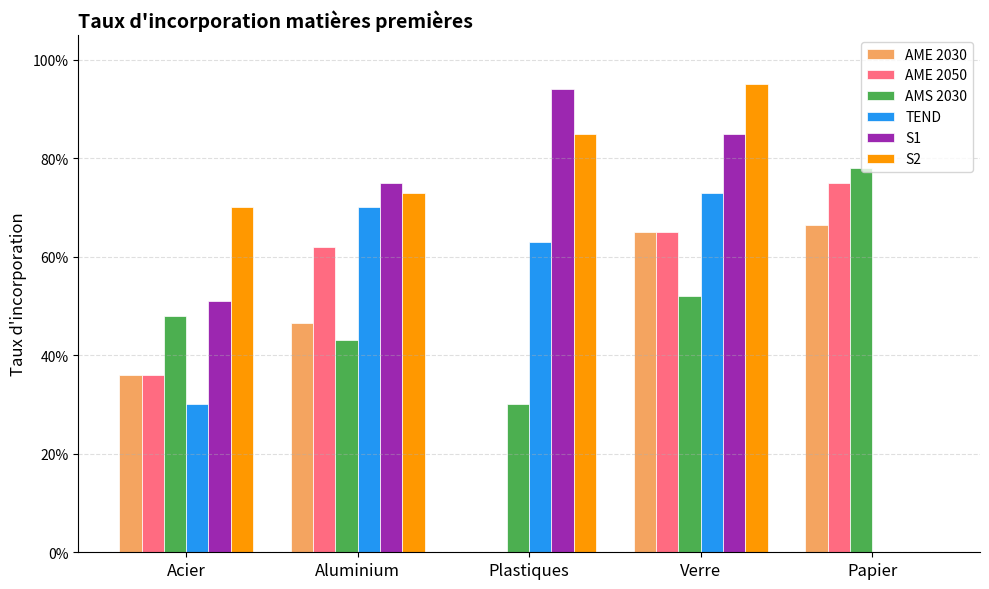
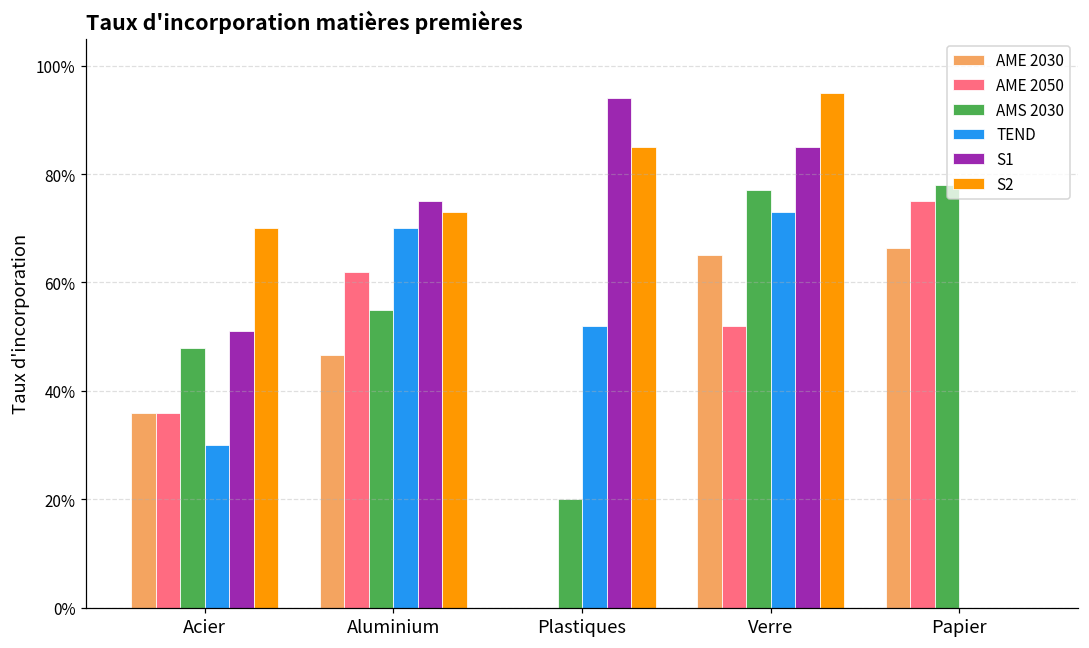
AMS 2030, Aluminium: 43% -> 55%
AMS 2030, Plastiques: 30% -> 20%
TEND, Plastiques: 63% -> 52%
AME 2050, Verre: 65% -> 52%
AMS 2030, Verre: 52% -> 77%
